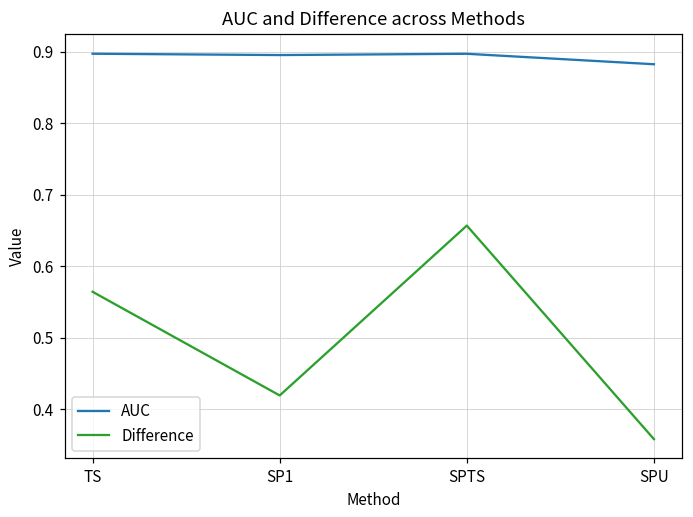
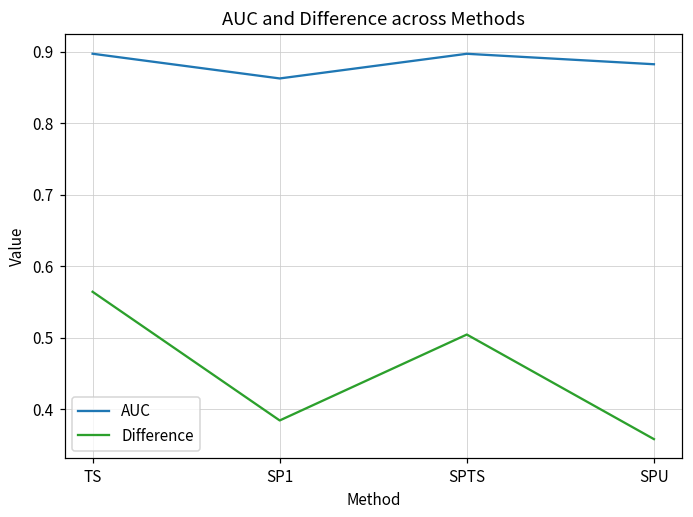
AUC, SP1: 0.90 -> 0.86
Difference, SP1: 0.42 -> 0.38
Difference, SPTS: 0.66 -> 0.50
